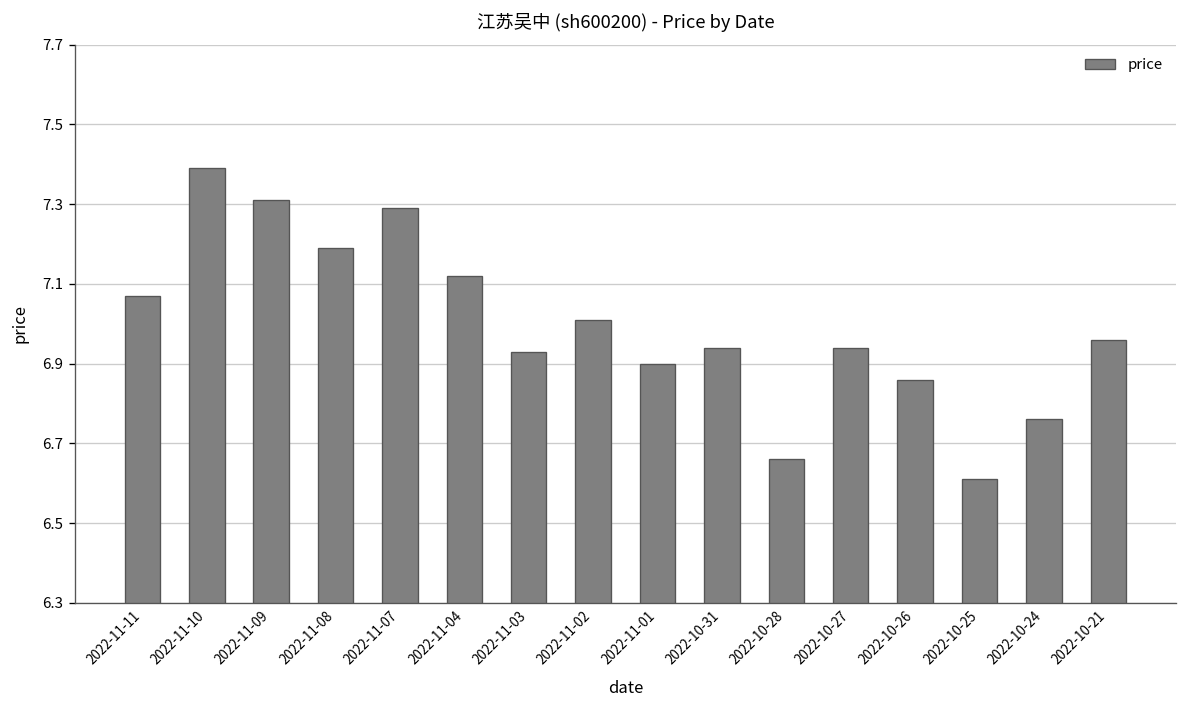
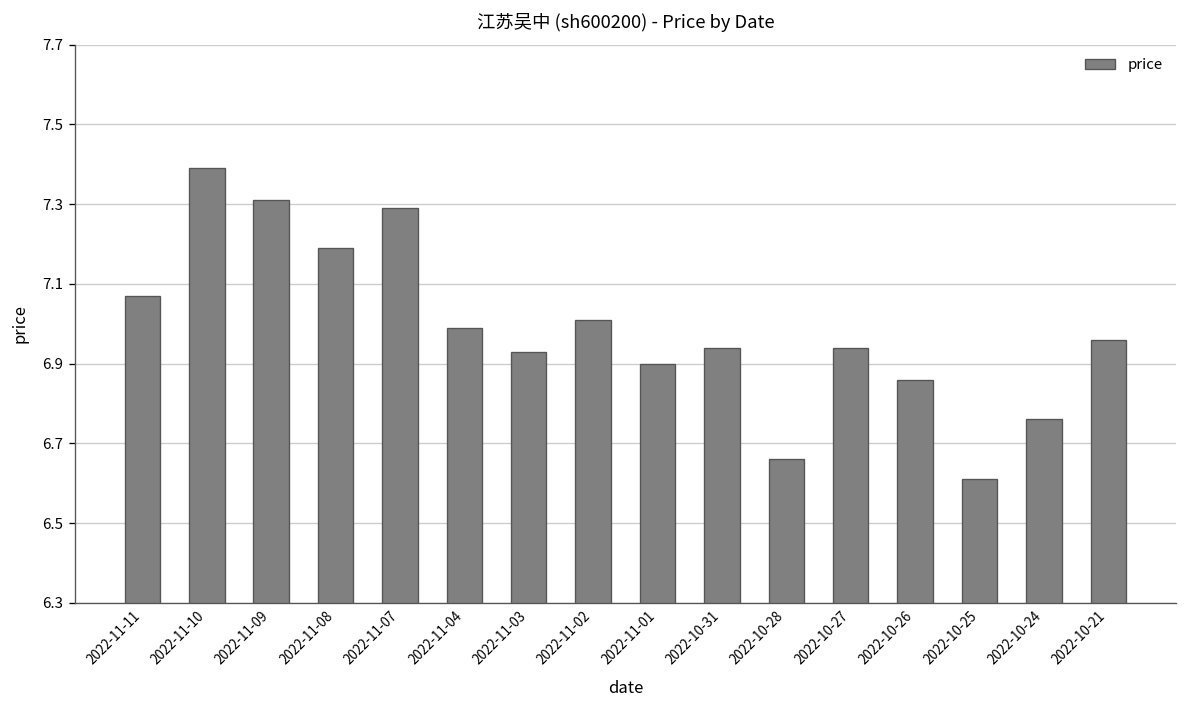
2022-11-04: 7.12 -> 6.99
